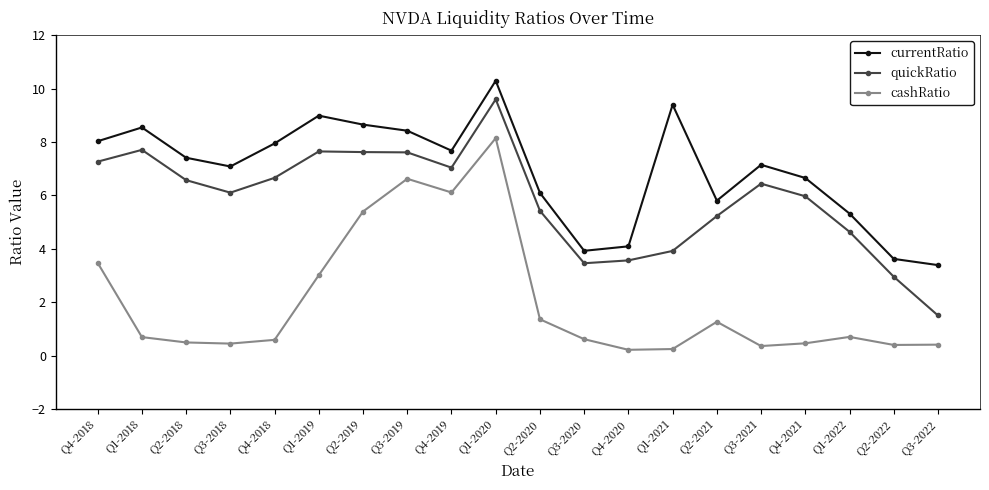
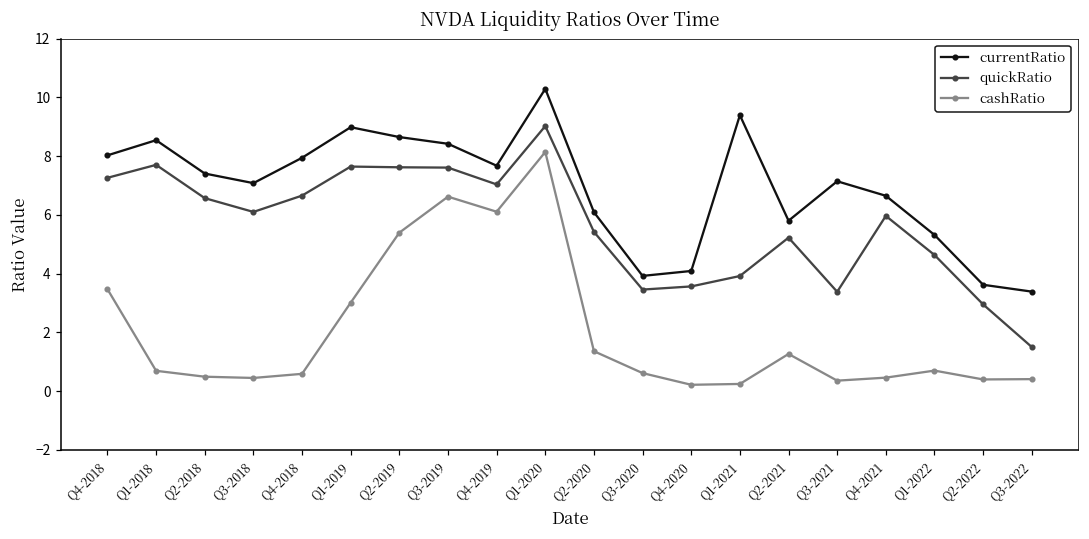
quickRatio, Q1-2020: 9.6 -> 9.0
quickRatio, Q3-2021: 6.4 -> 3.4
